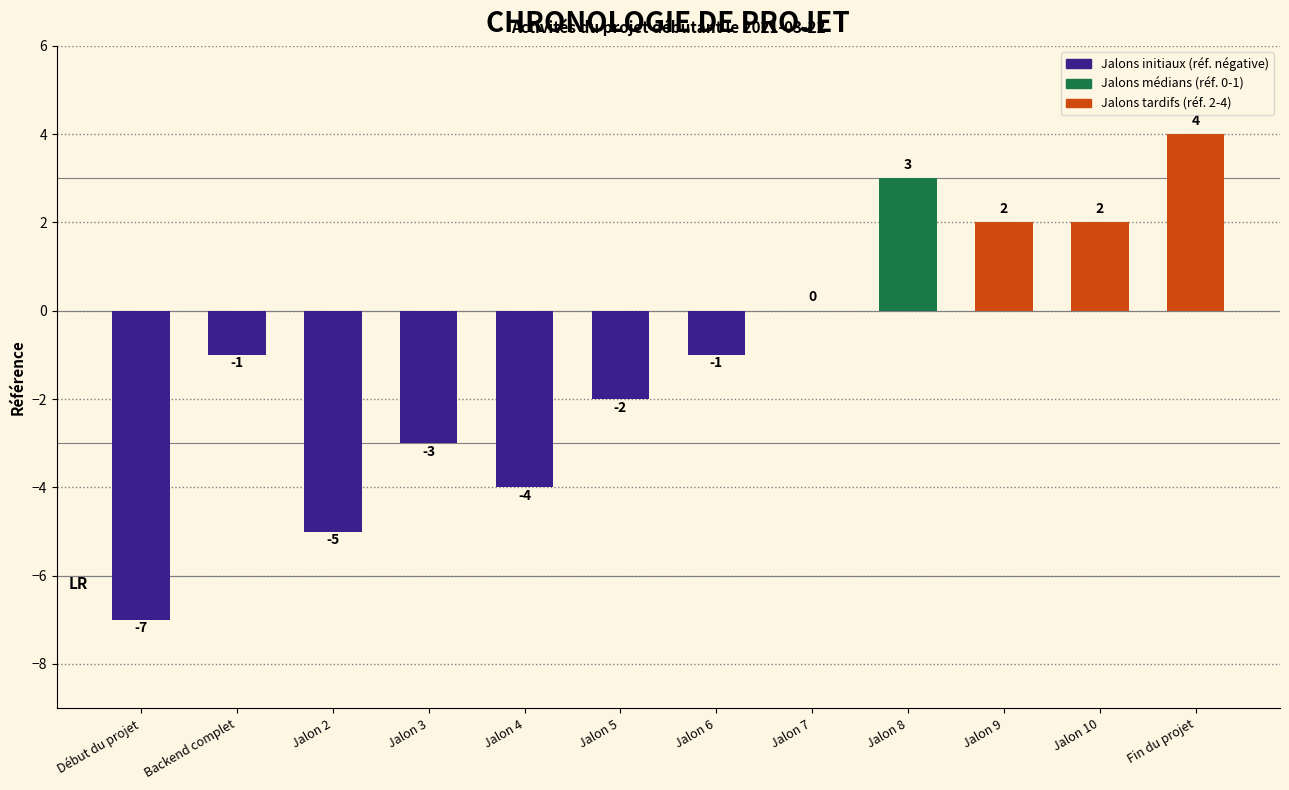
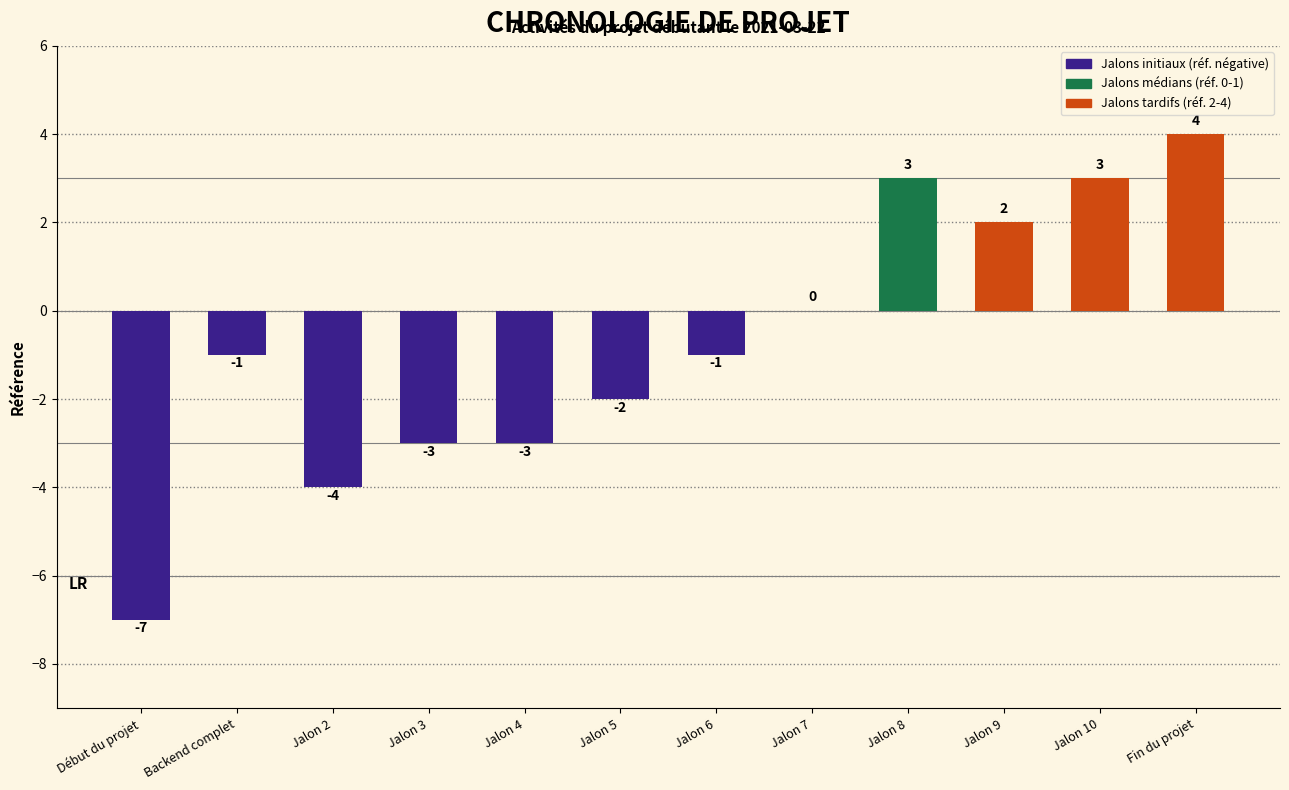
Jalon 2: -5 -> -4
Jalon 4: -4 -> -3
Jalon 10: 2 -> 3
